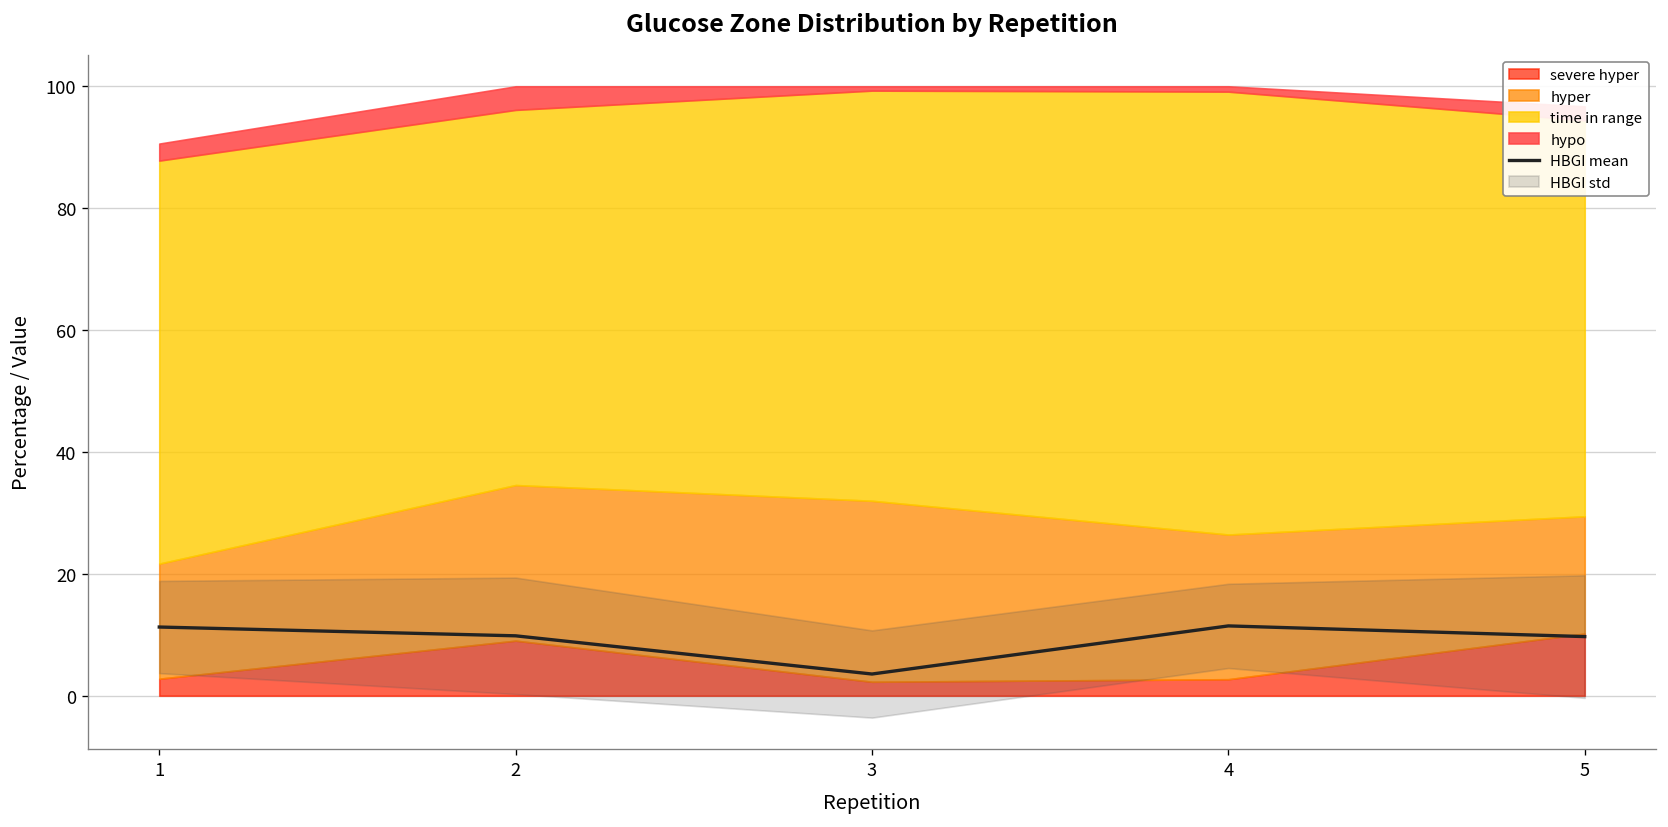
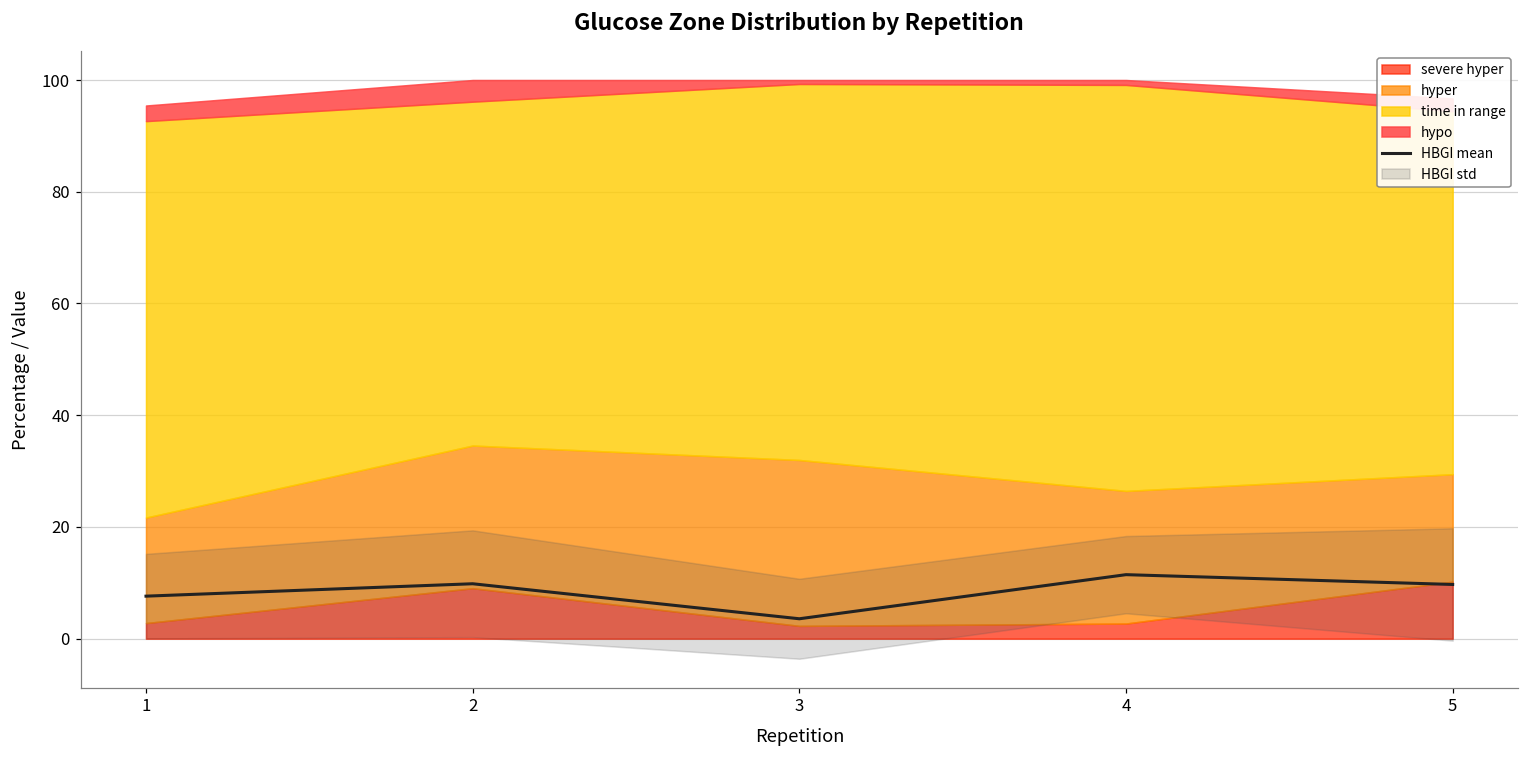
HBGI mean, 1: 11 -> 8
time in range, 1: 66 -> 71
